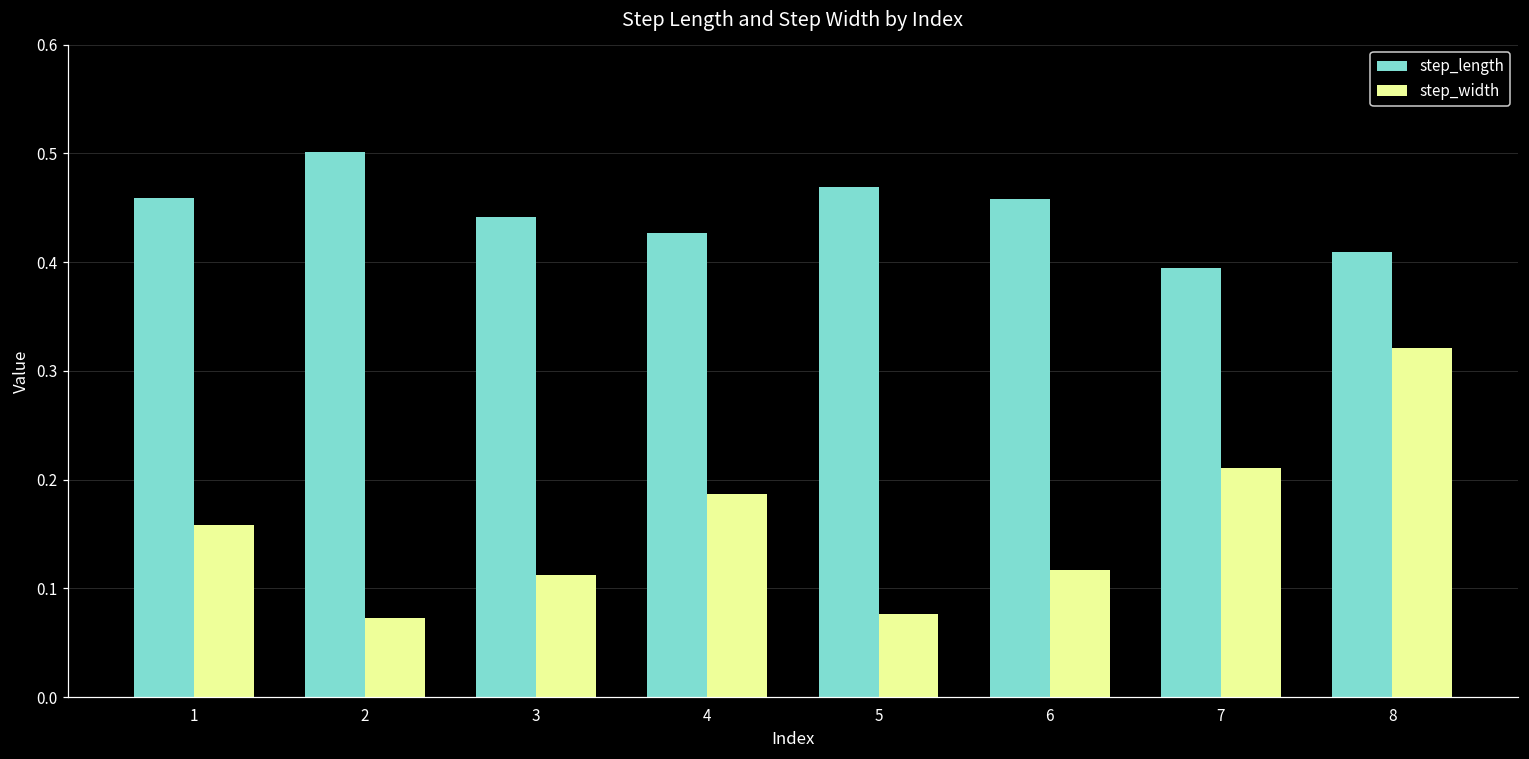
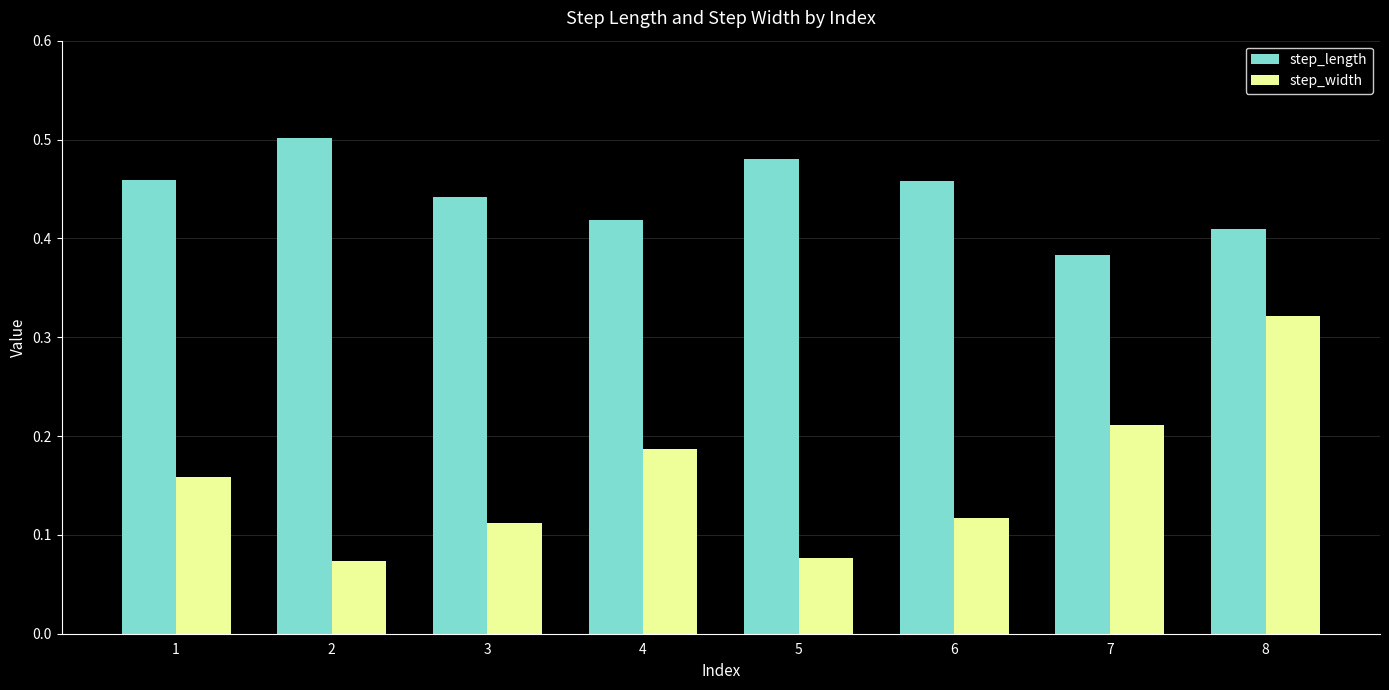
step_length, 4: 0.43 -> 0.42
step_length, 5: 0.47 -> 0.48
step_length, 7: 0.39 -> 0.38
